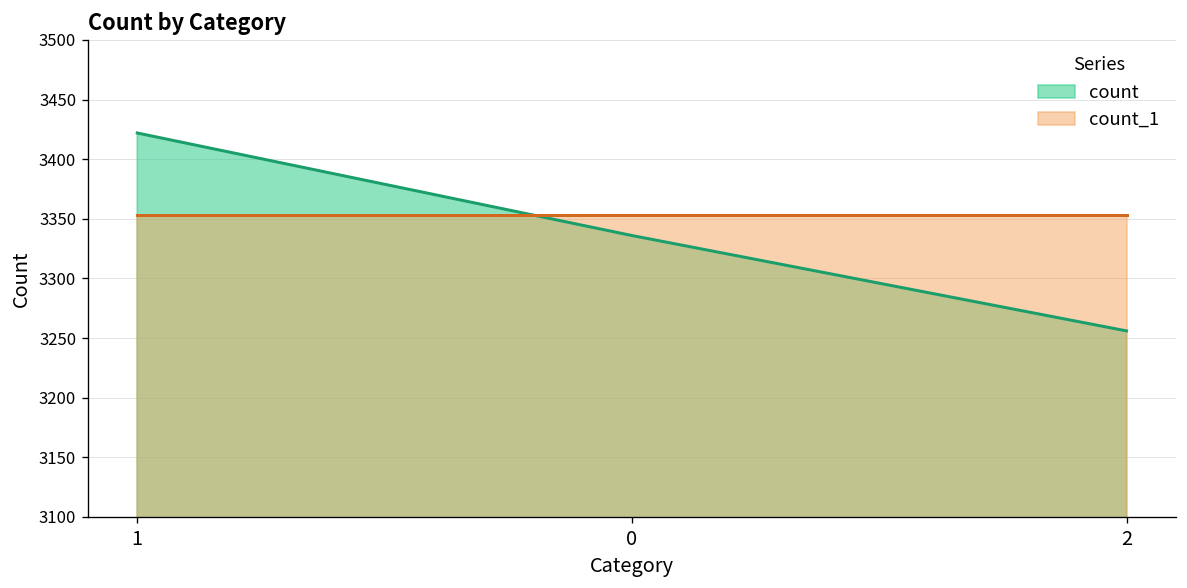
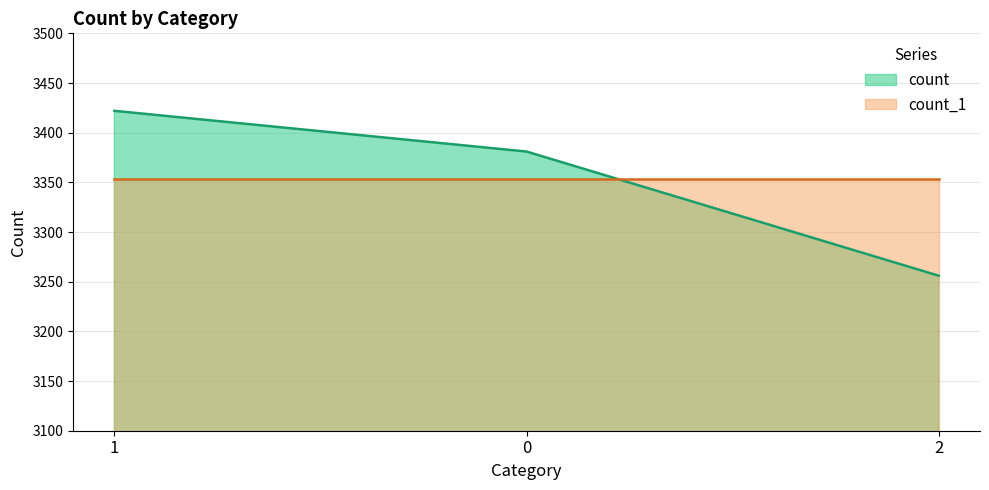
count, 0: 3340 -> 3380
